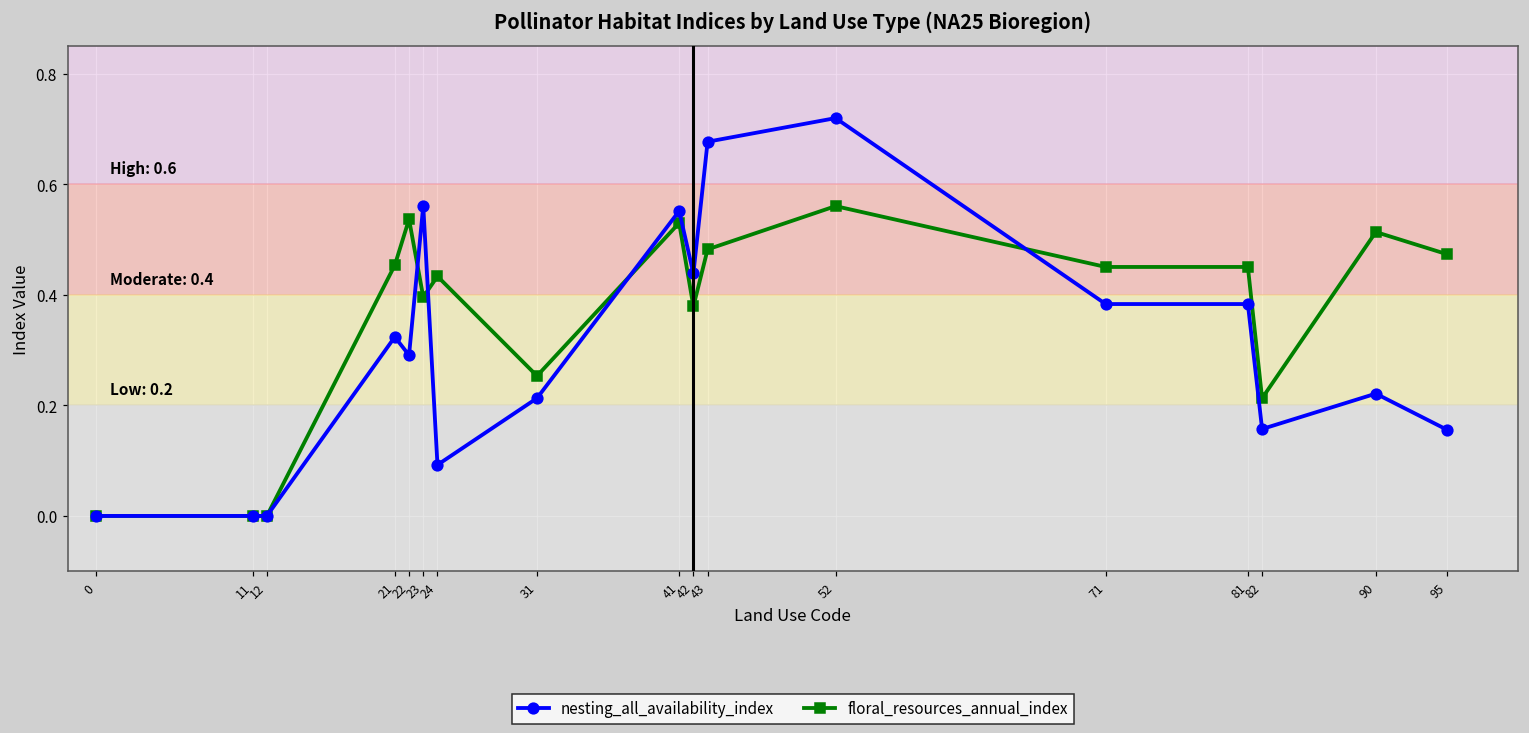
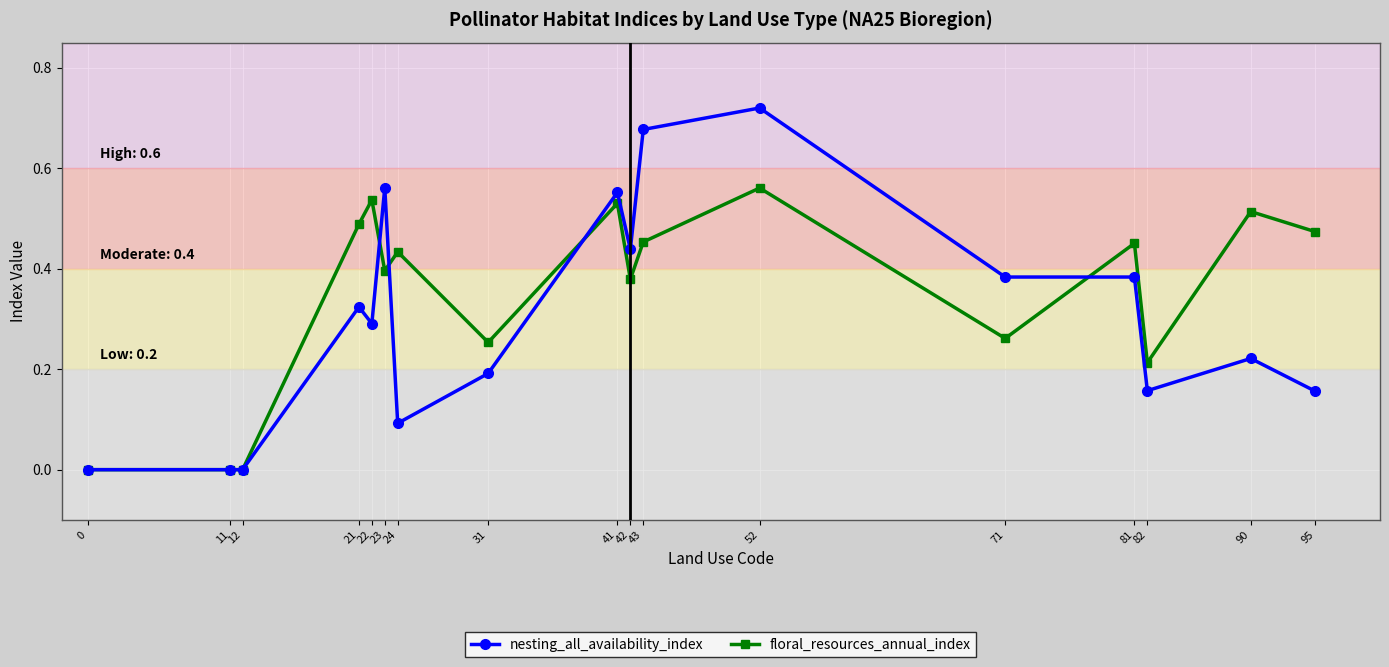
floral_resources_annual_index, 21: 0.45 -> 0.49
nesting_all_availability_index, 31: 0.21 -> 0.19
floral_resources_annual_index, 43: 0.48 -> 0.45
floral_resources_annual_index, 71: 0.45 -> 0.26
